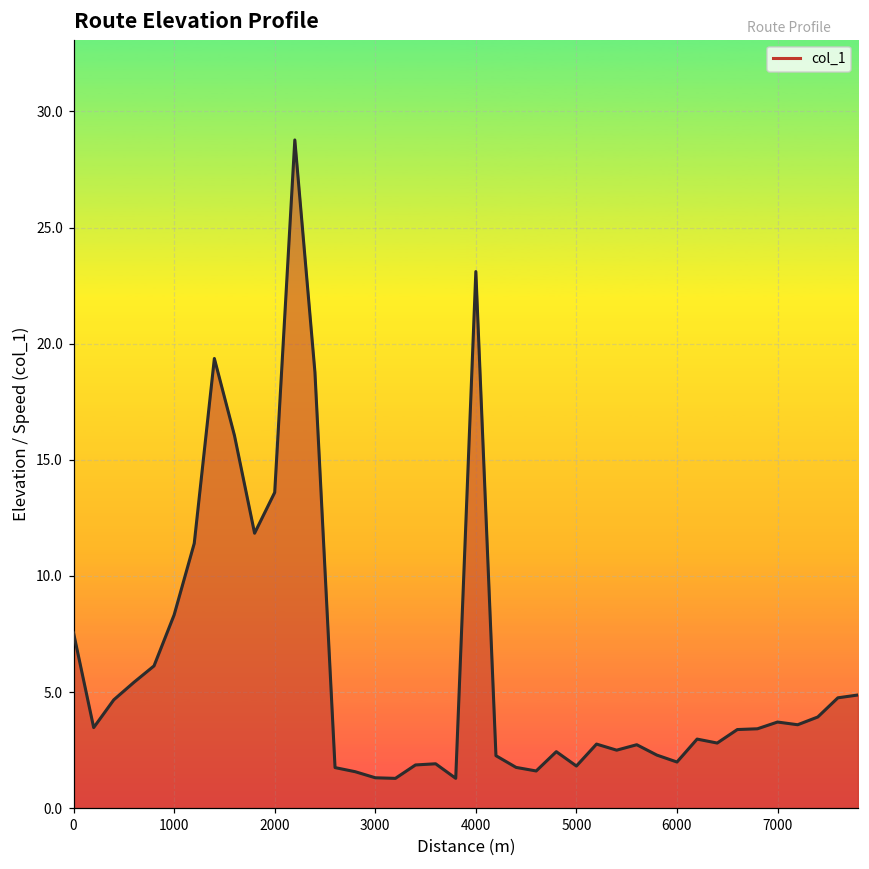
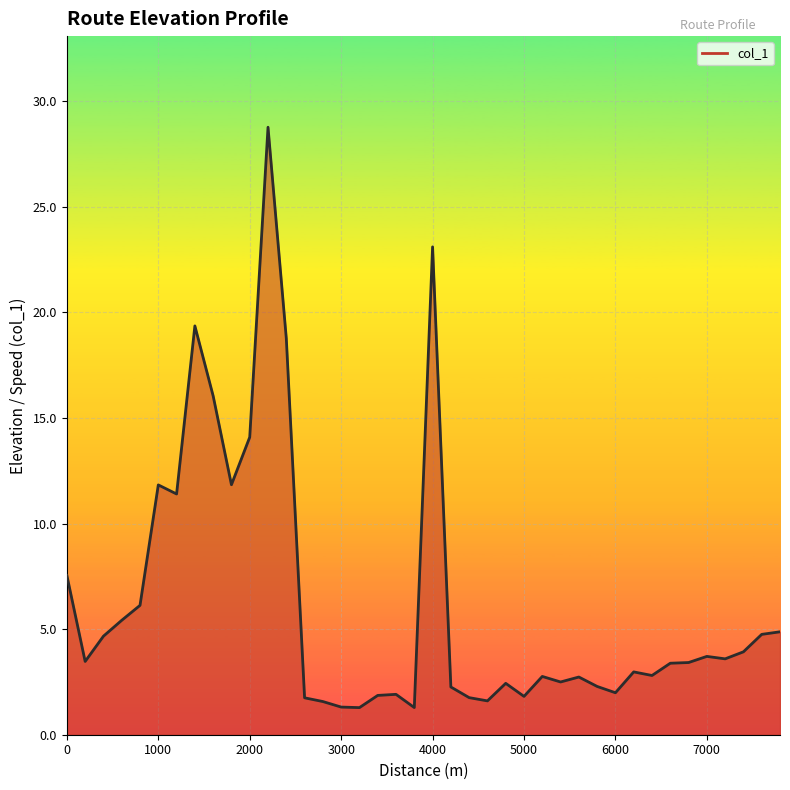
1000: 8.3 -> 11.8
2000: 13.6 -> 14.1
